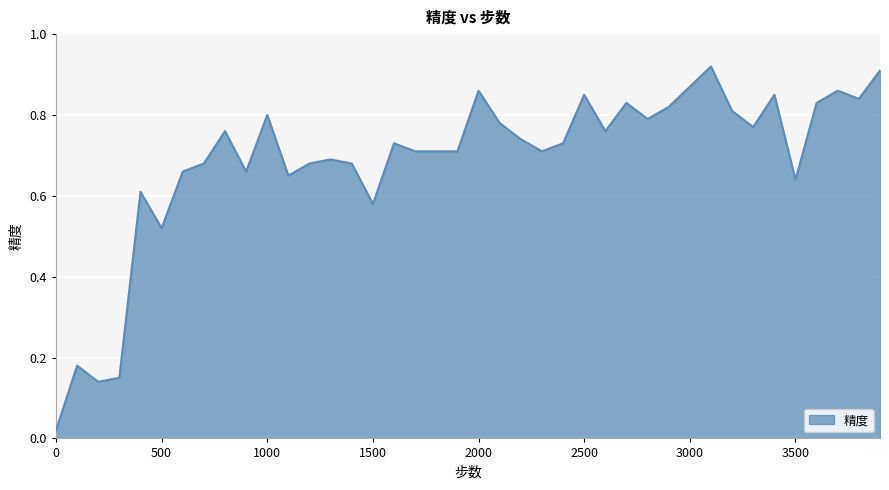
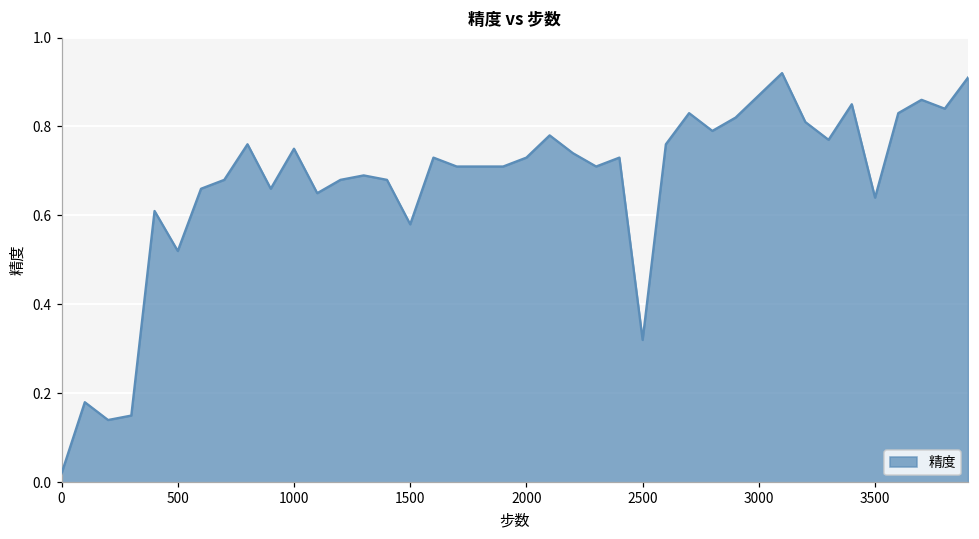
1000: 0.80 -> 0.75
2000: 0.86 -> 0.73
2500: 0.85 -> 0.32
